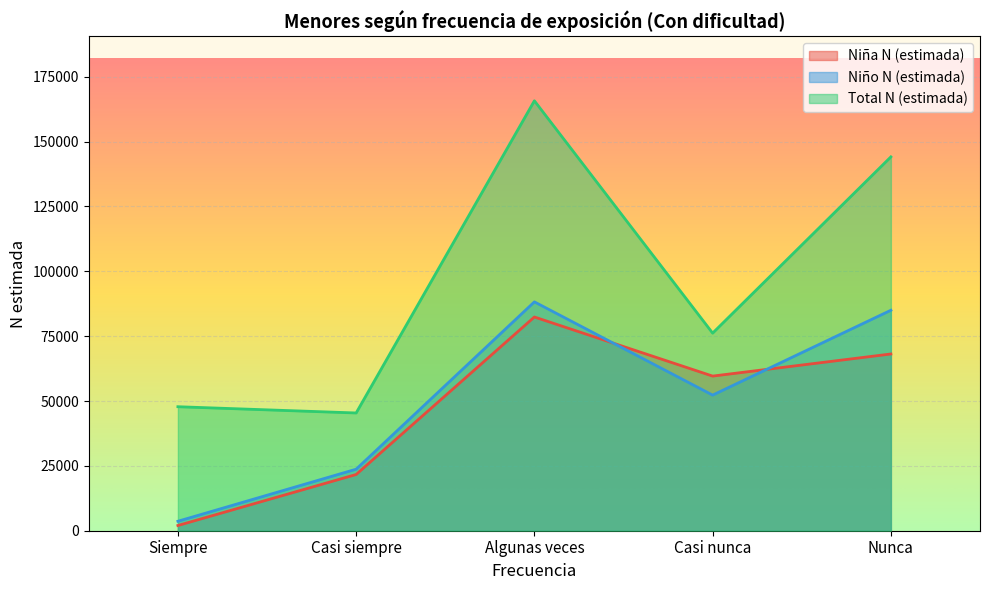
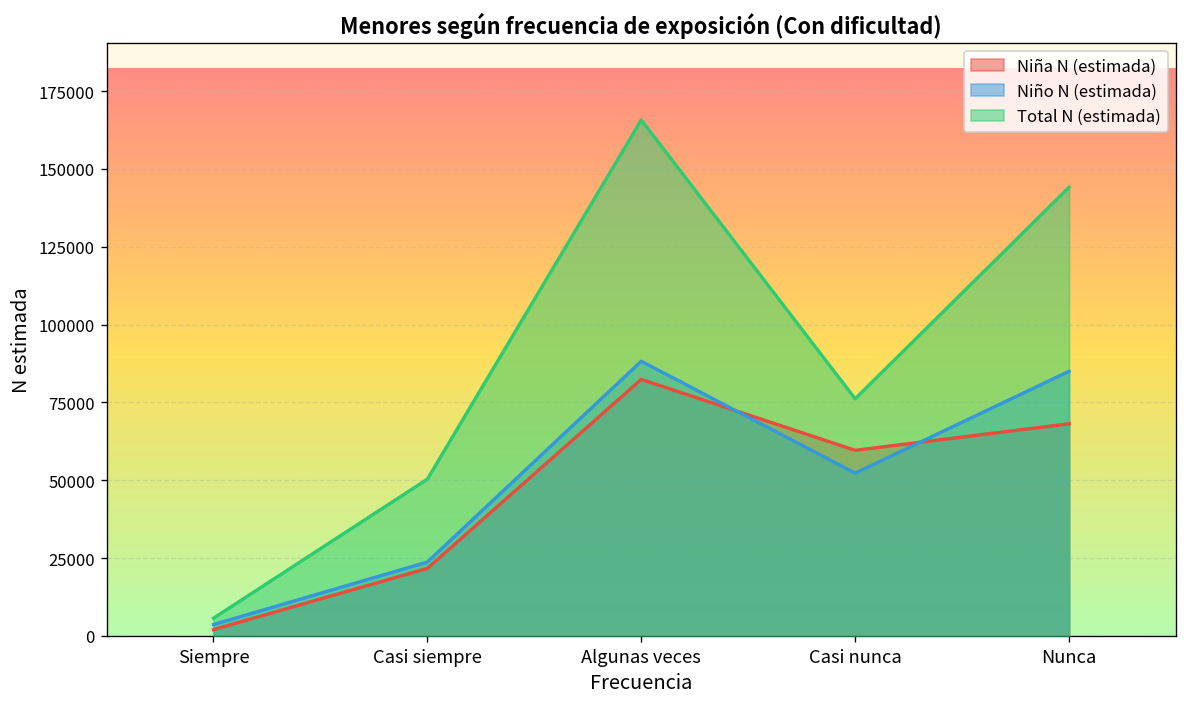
Total N (estimada), Siempre: 48000 -> 6000
Total N (estimada), Casi siempre: 45000 -> 50000
